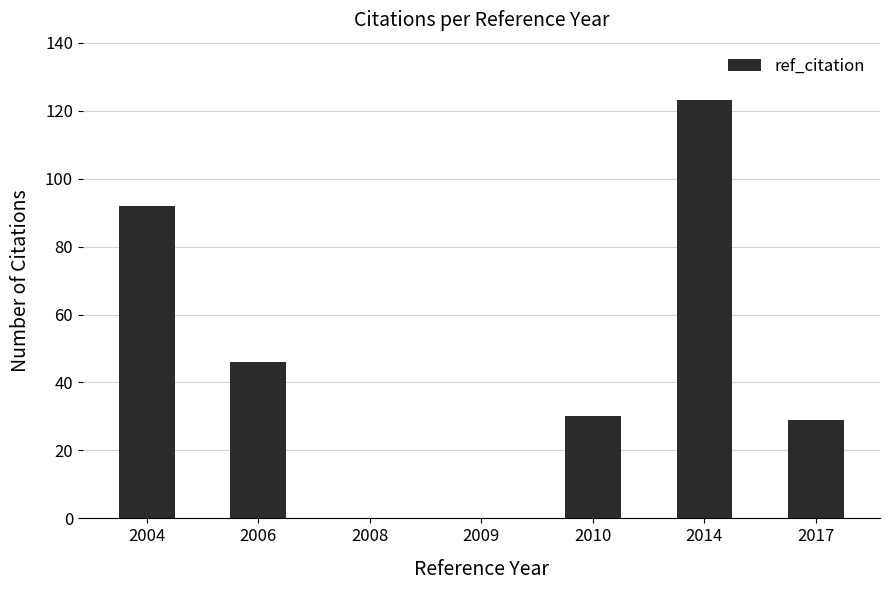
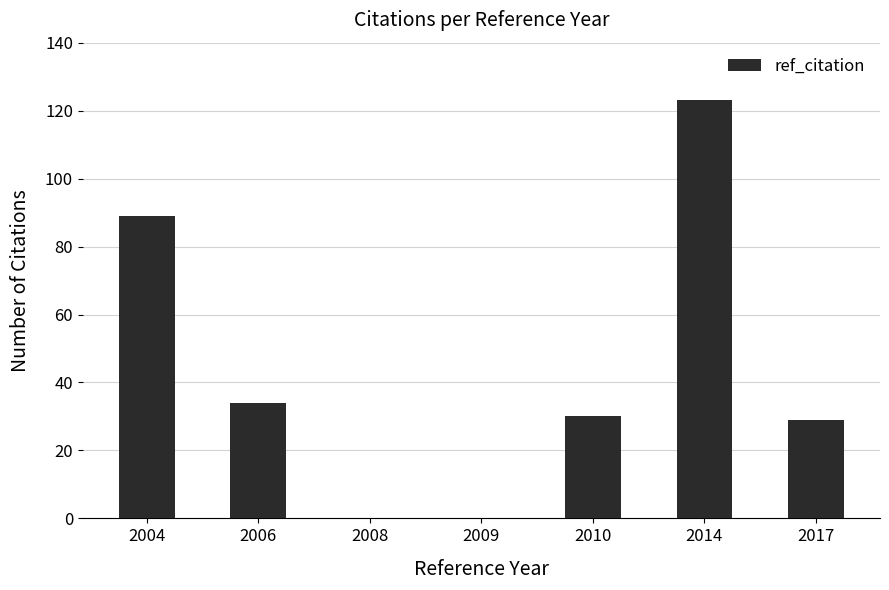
2004: 92 -> 89
2006: 46 -> 34
